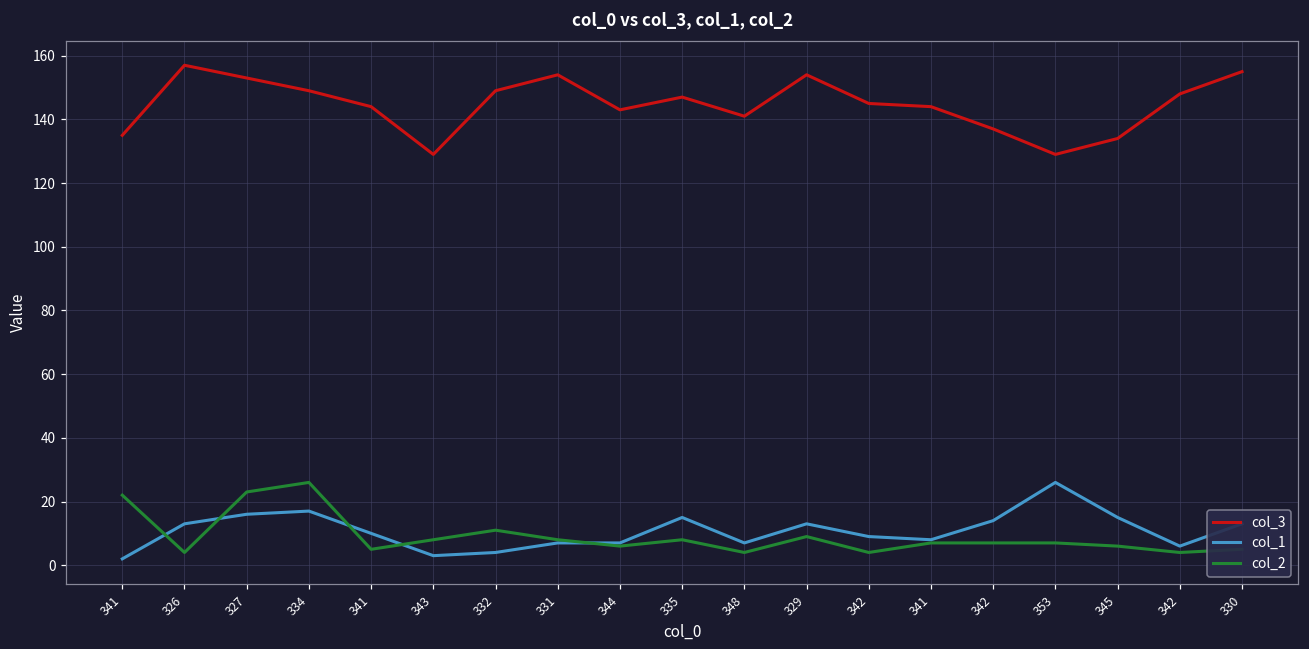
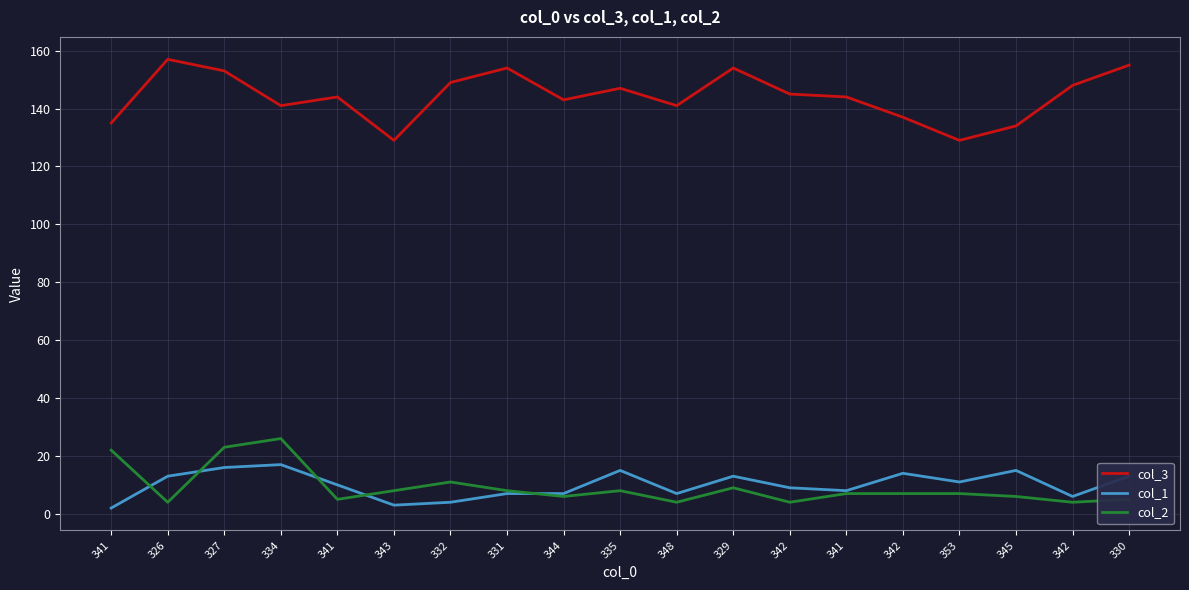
col_3, 334: 149 -> 141
col_1, 353: 26 -> 11
